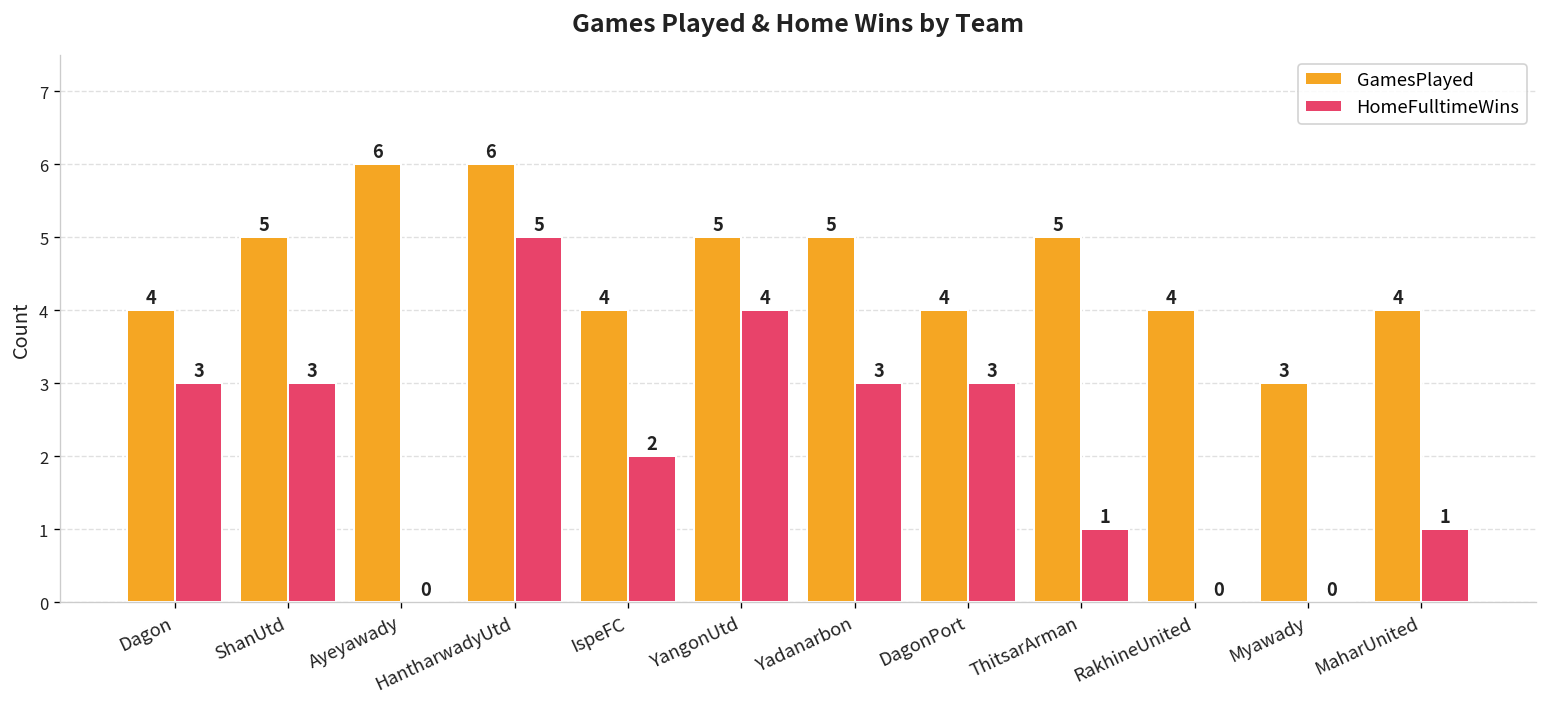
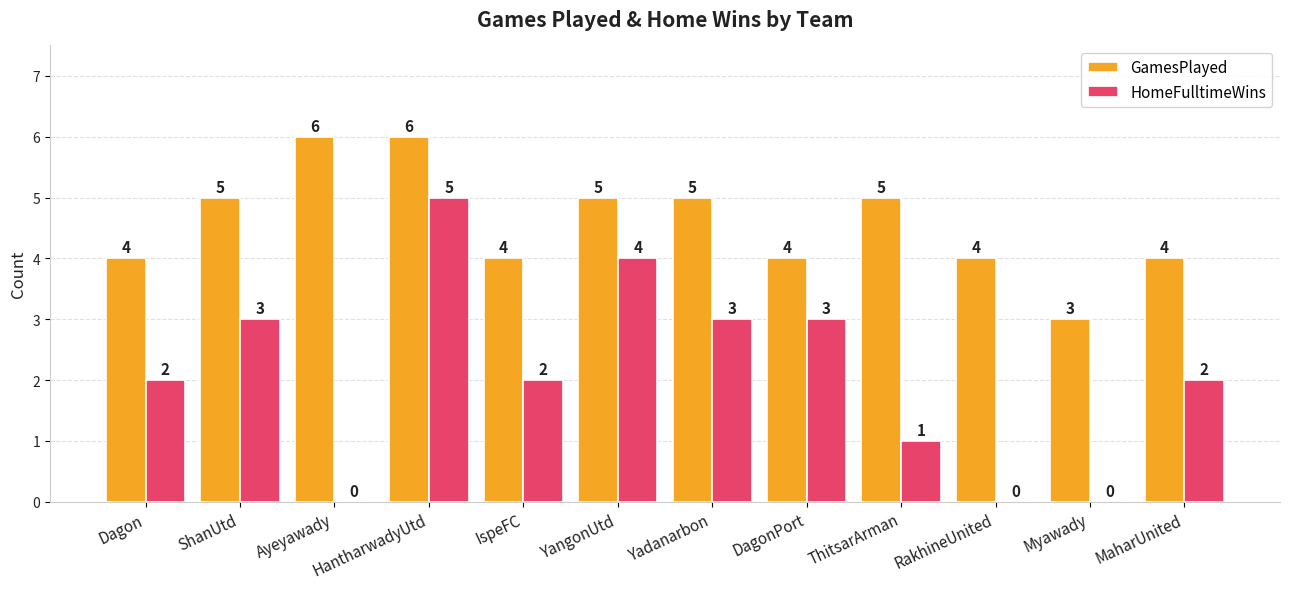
HomeFulltimeWins, Dagon: 3 -> 2
HomeFulltimeWins, MaharUnited: 1 -> 2
